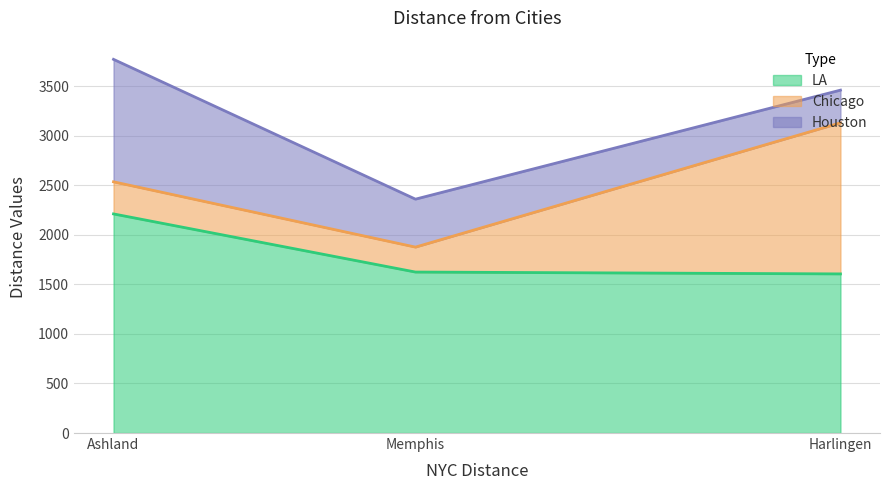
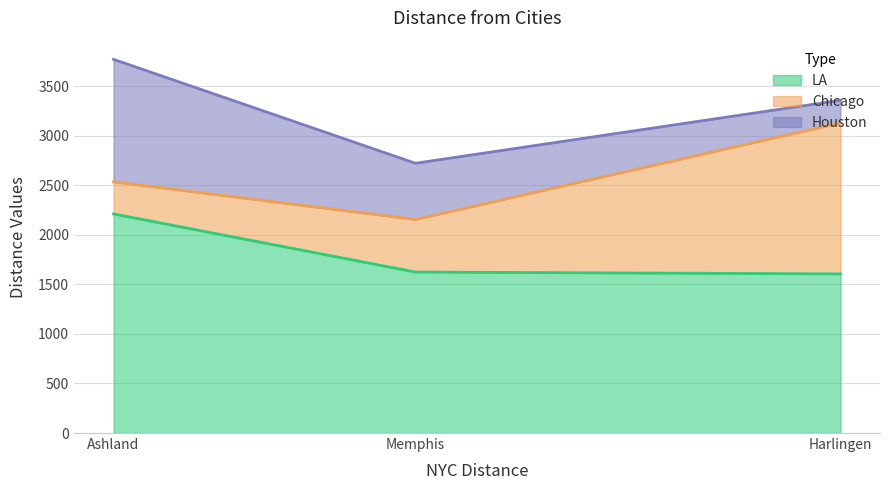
Chicago, Memphis: 300 -> 500
Houston, Memphis: 500 -> 600
Houston, Harlingen: 300 -> 200
